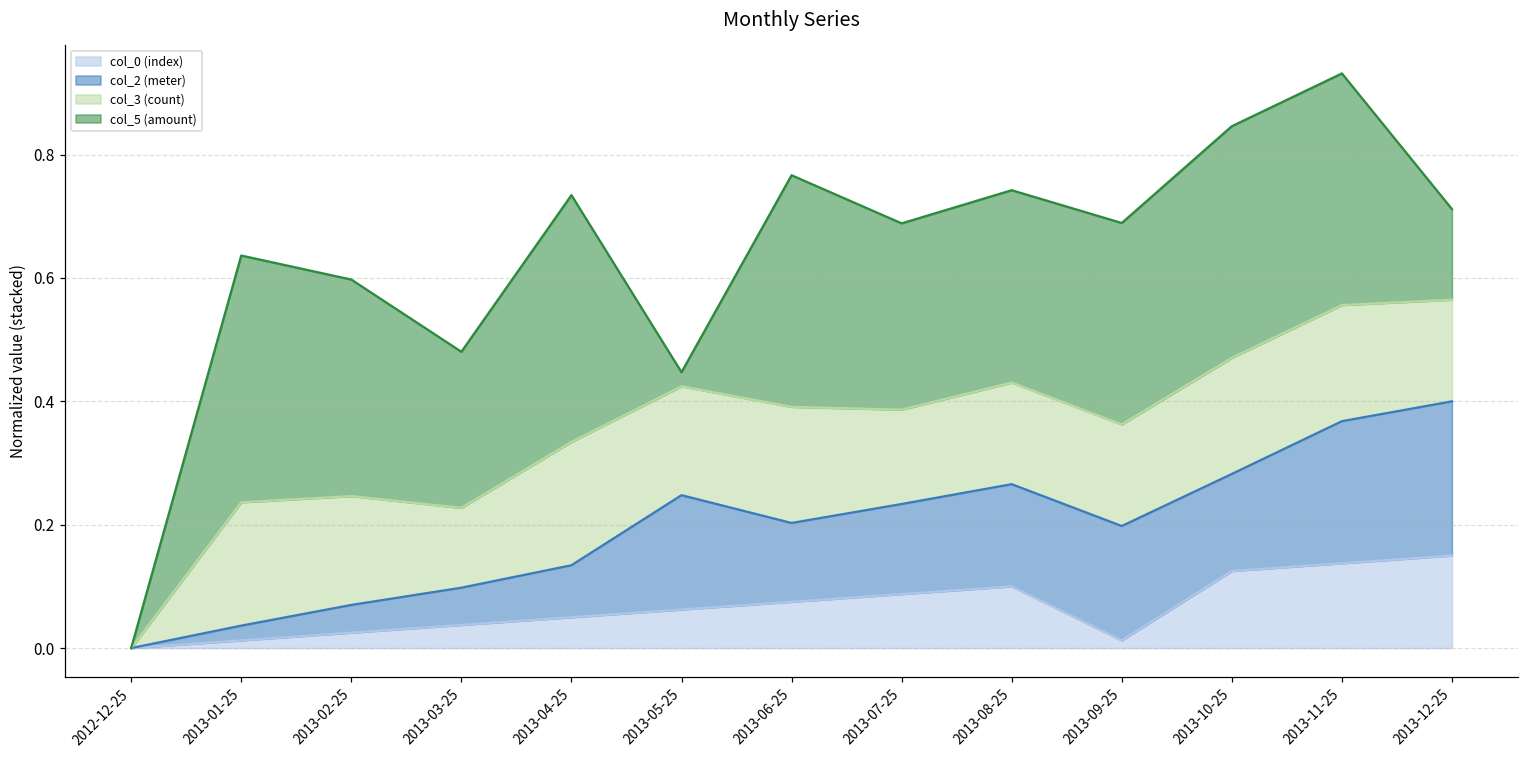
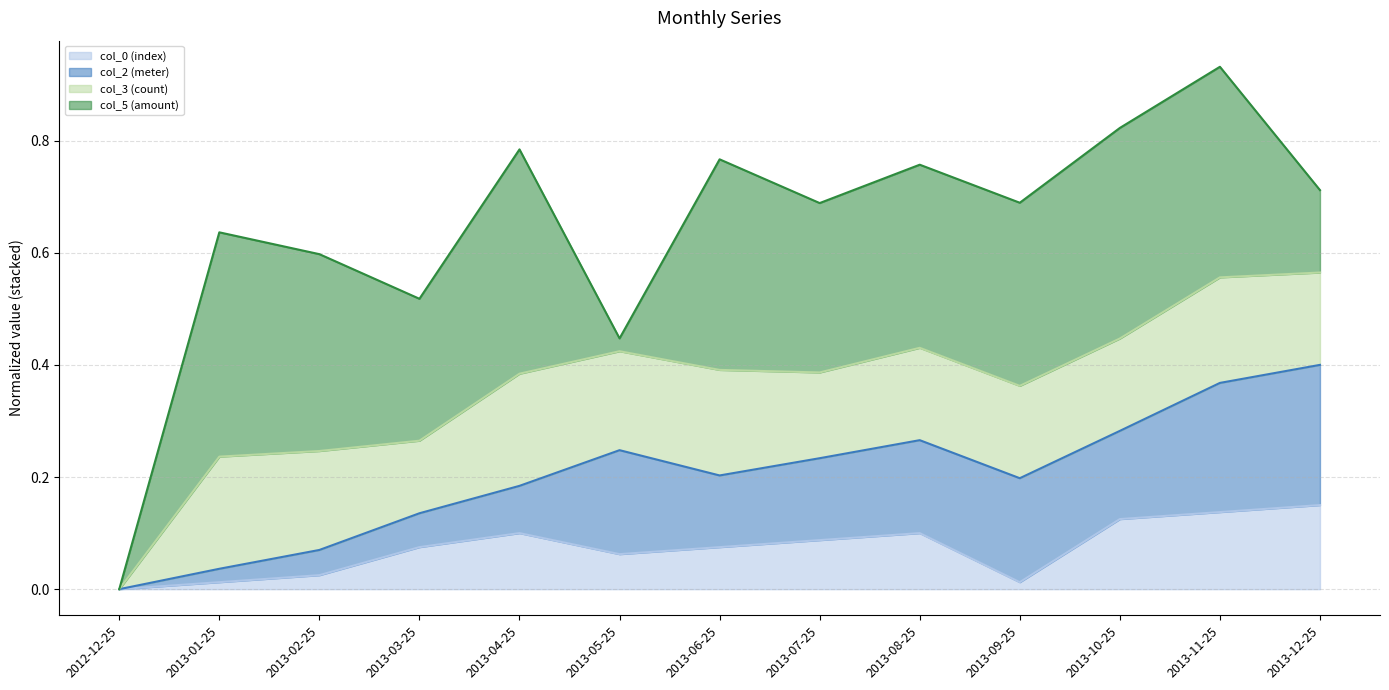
col_0 (index), 2013-03-25: 0.04 -> 0.08
col_0 (index), 2013-04-25: 0.05 -> 0.10
col_5 (amount), 2013-08-25: 0.31 -> 0.33
col_3 (count), 2013-10-25: 0.19 -> 0.16
